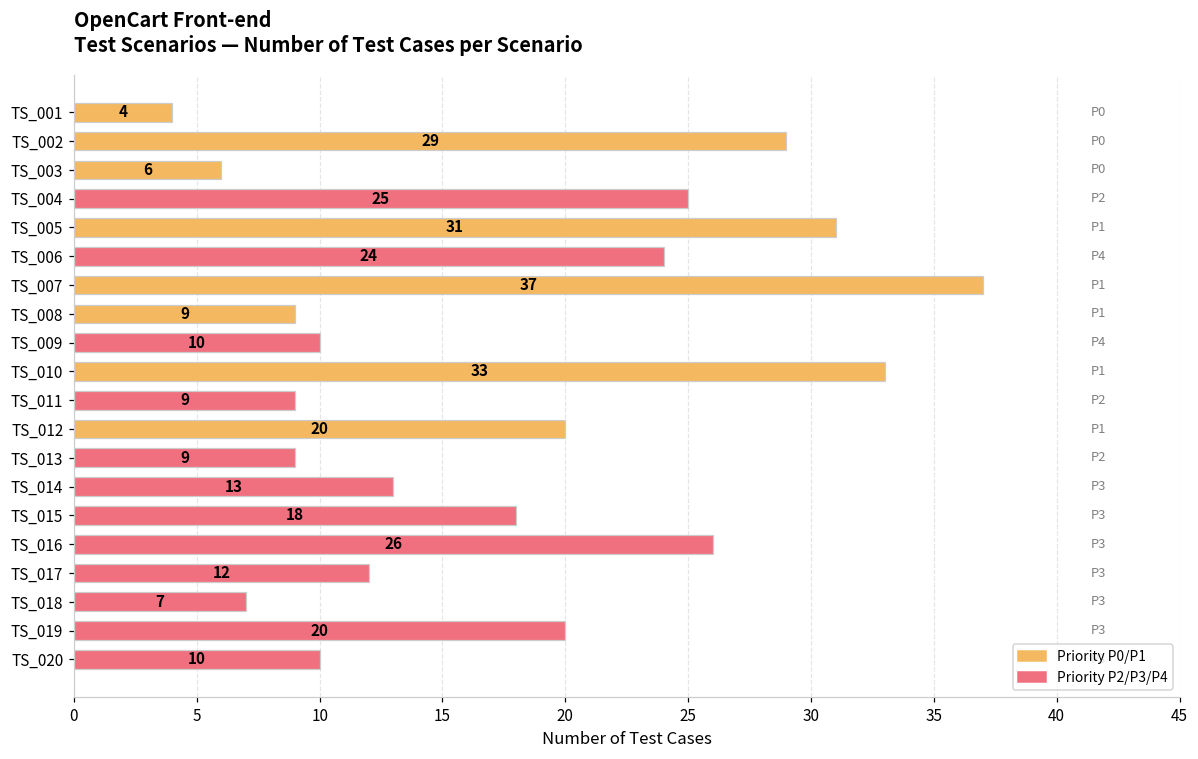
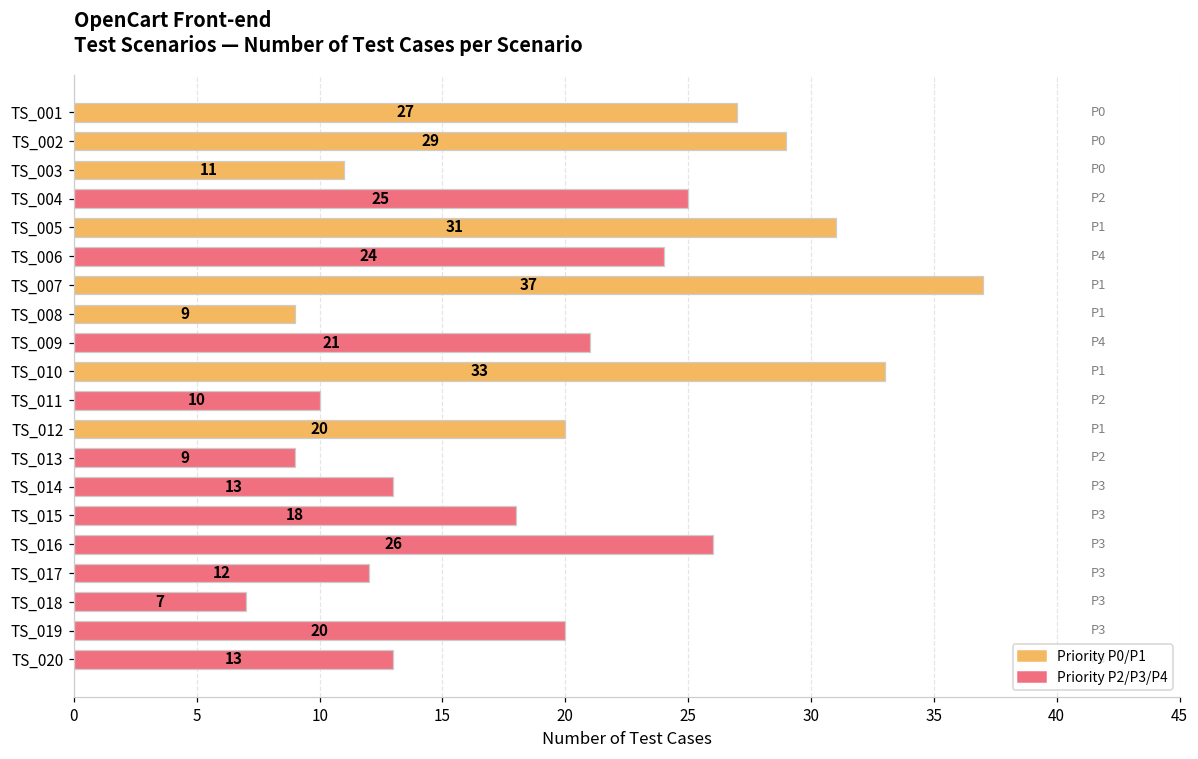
TS_001: 4 -> 27
TS_003: 6 -> 11
TS_009: 10 -> 21
TS_011: 9 -> 10
TS_020: 10 -> 13
